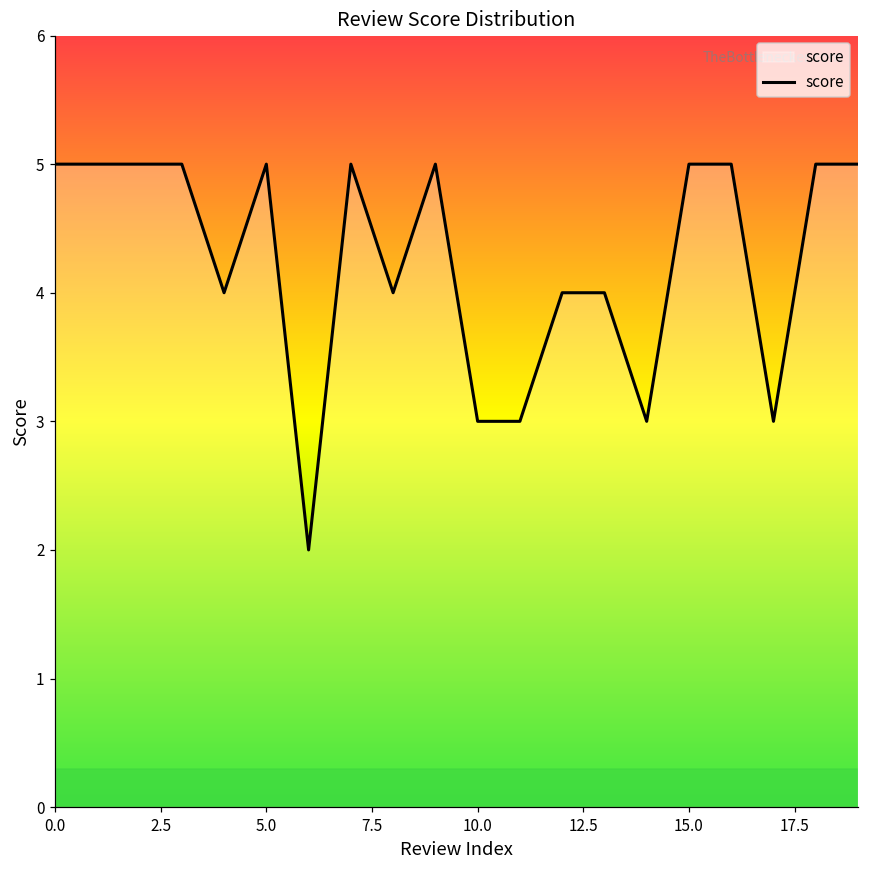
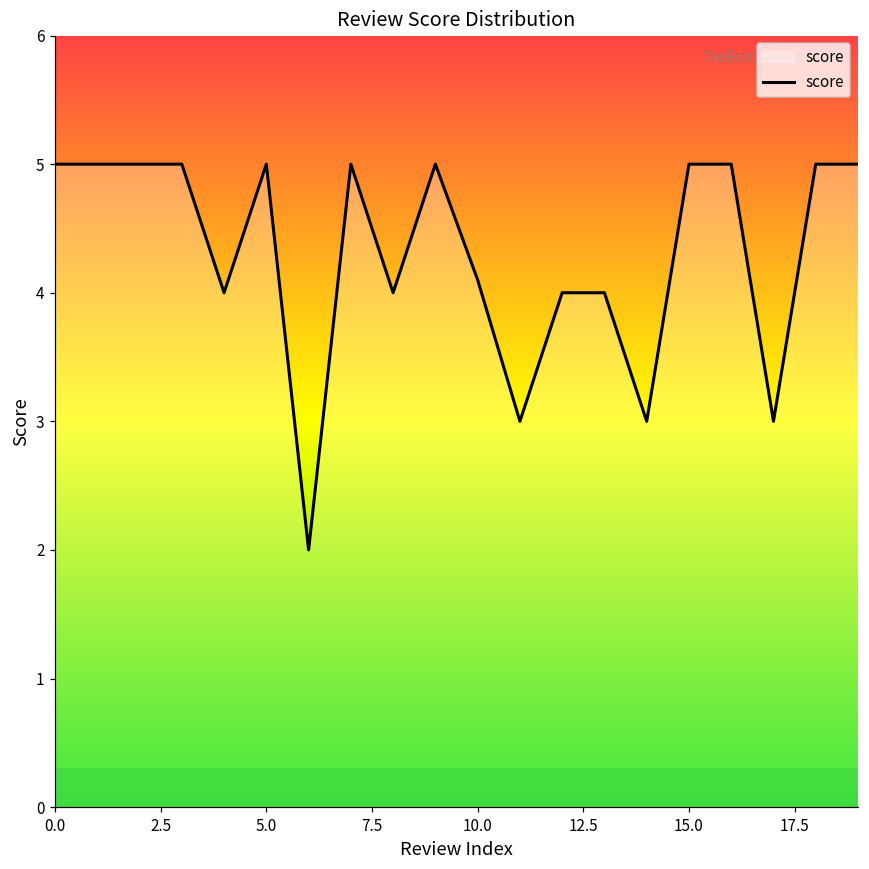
10.0: 3.0 -> 4.1
